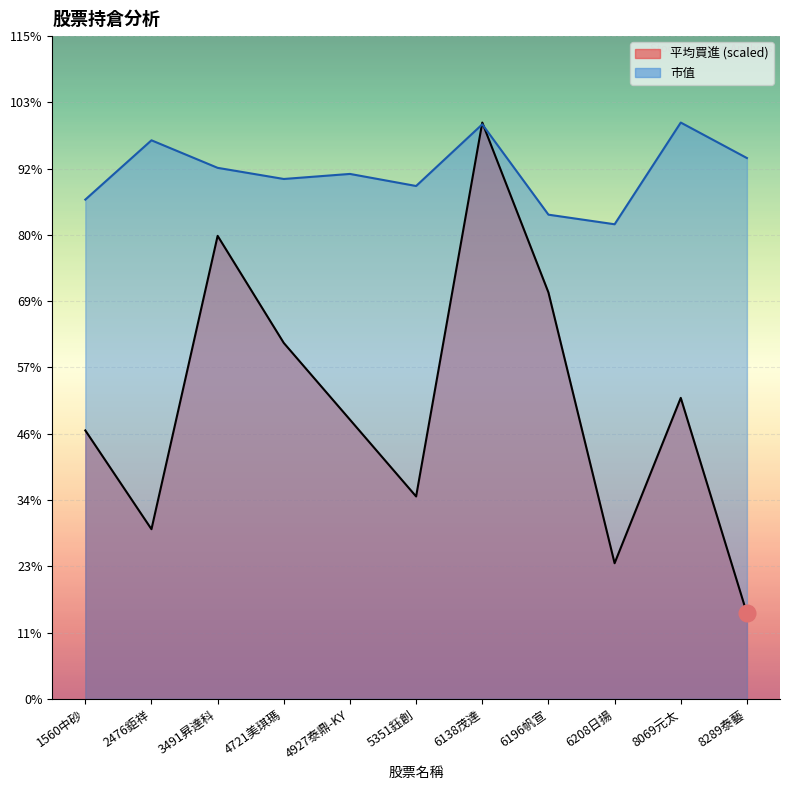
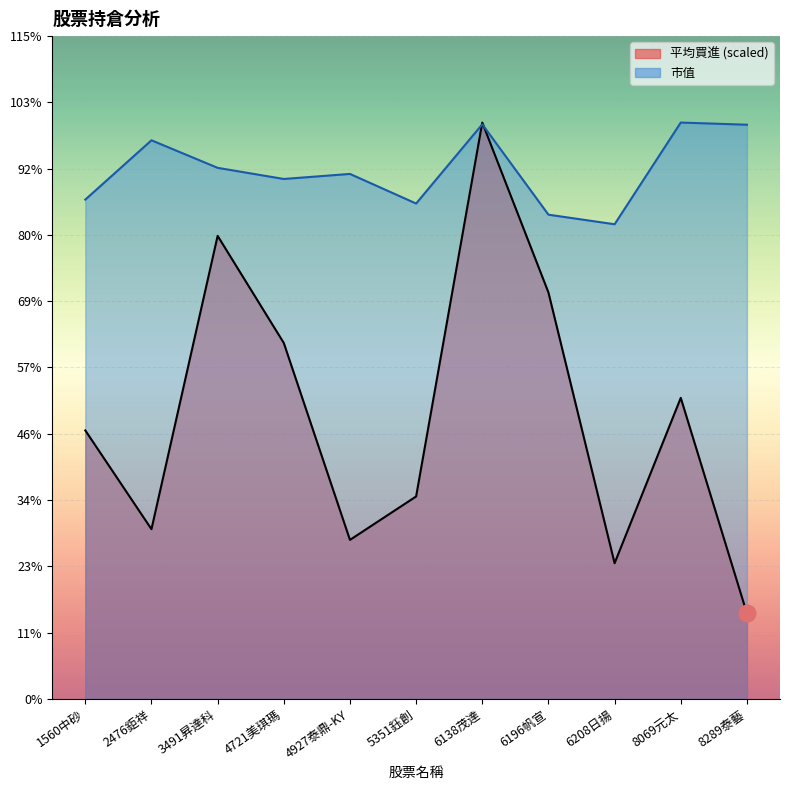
平均買進 (scaled), 4927泰鼎-KY: 48% -> 28%
市值, 5351鈺創: 89% -> 86%
市值, 8289泰藝: 94% -> 100%
